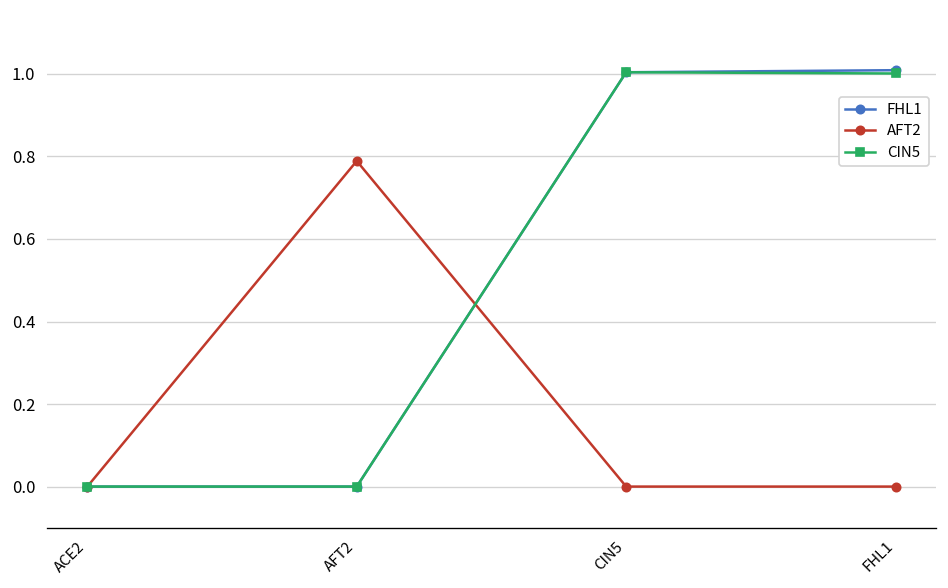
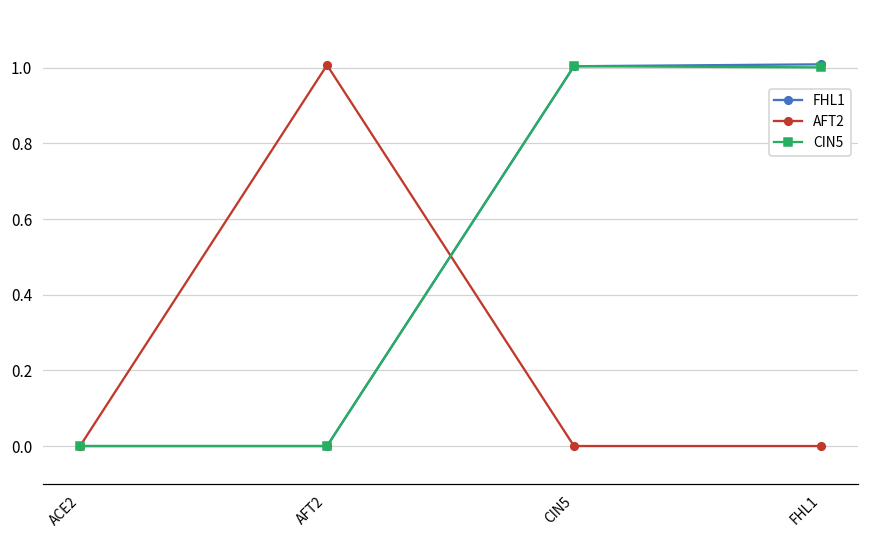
AFT2, AFT2: 0.79 -> 1.01
